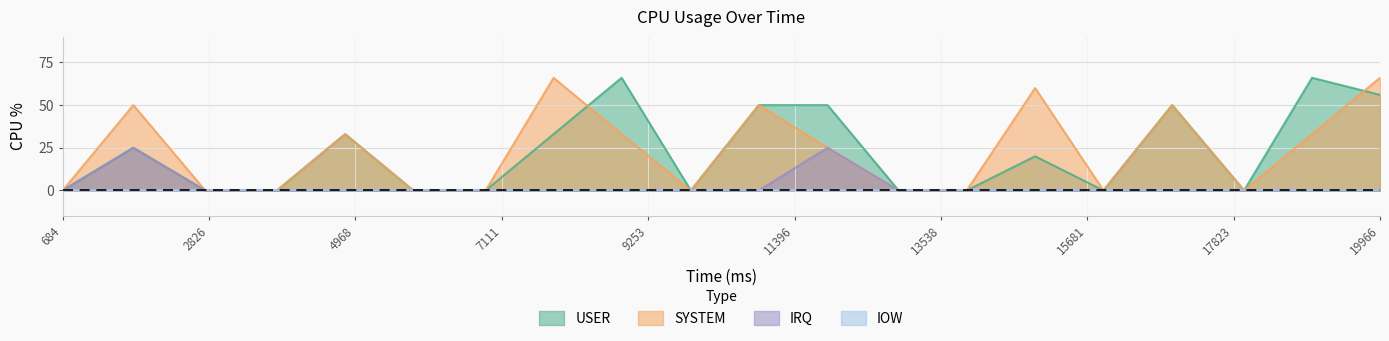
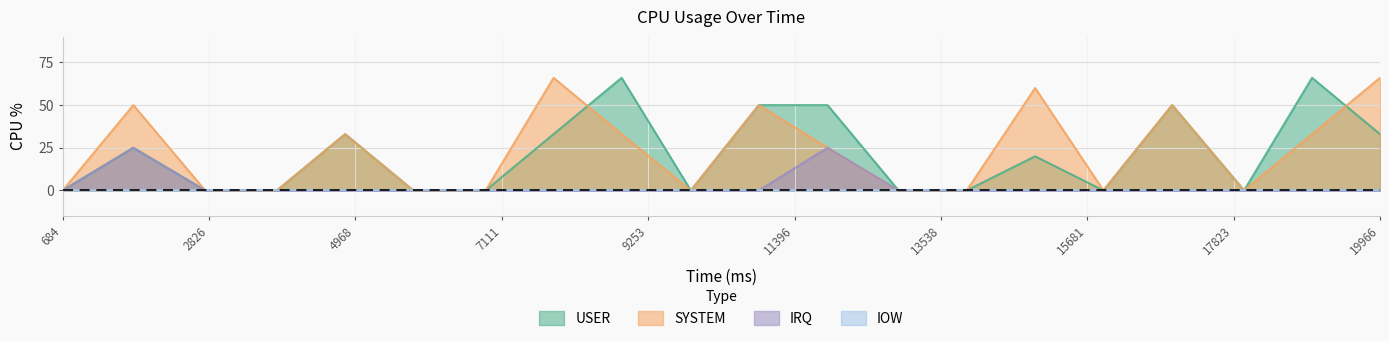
USER, 19966: 56 -> 33
